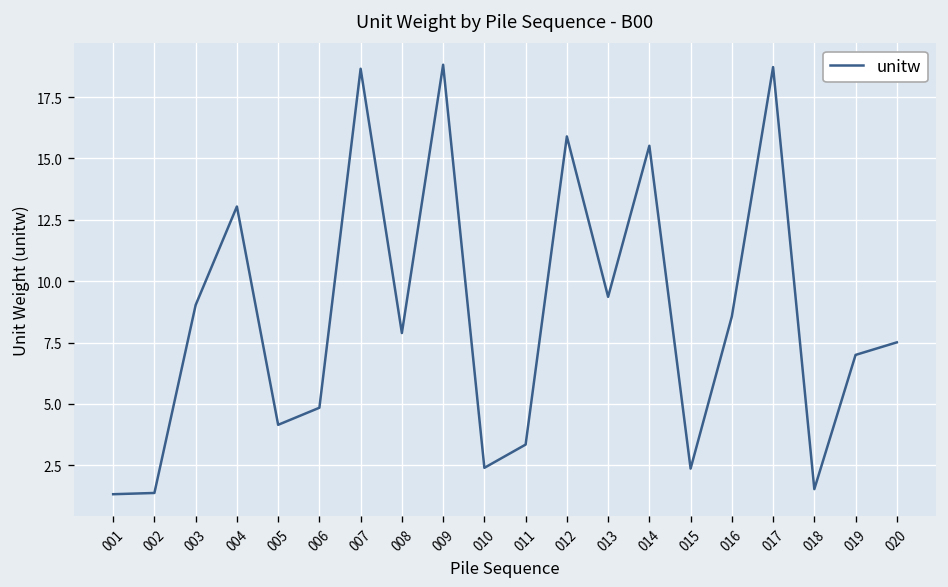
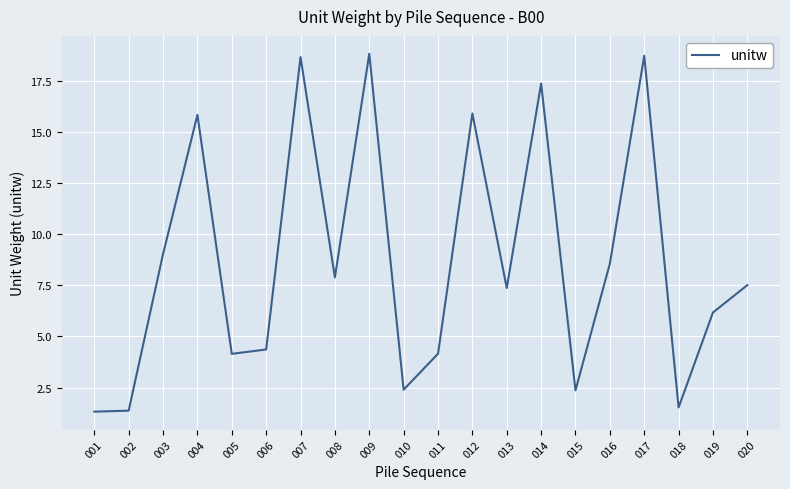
004: 13.0 -> 15.8
006: 4.8 -> 4.4
011: 3.3 -> 4.2
013: 9.4 -> 7.4
014: 15.5 -> 17.4
019: 7.0 -> 6.2
